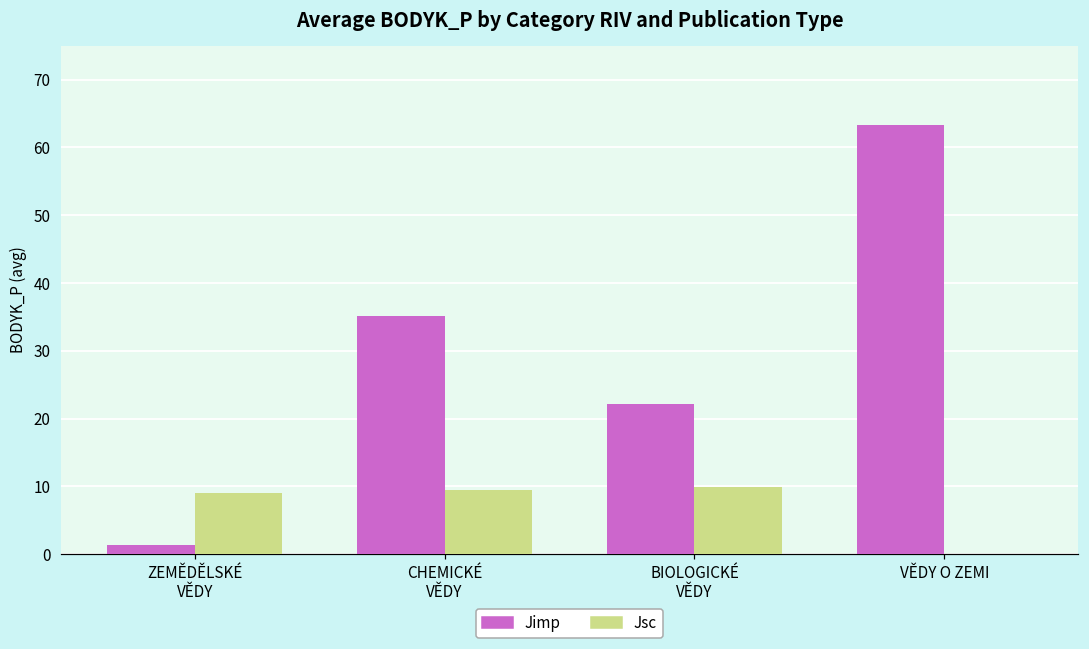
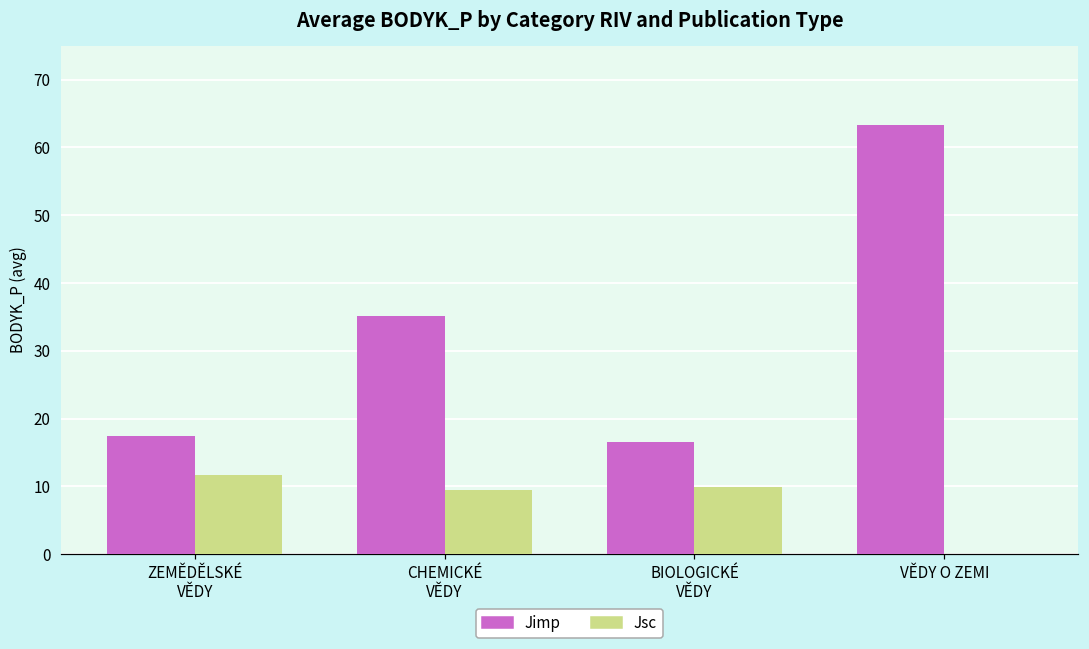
Jimp, ZEMĚDĚLSKÉ VĚDY: 1 -> 17
Jsc, ZEMĚDĚLSKÉ VĚDY: 9 -> 12
Jimp, BIOLOGICKÉ VĚDY: 22 -> 17
